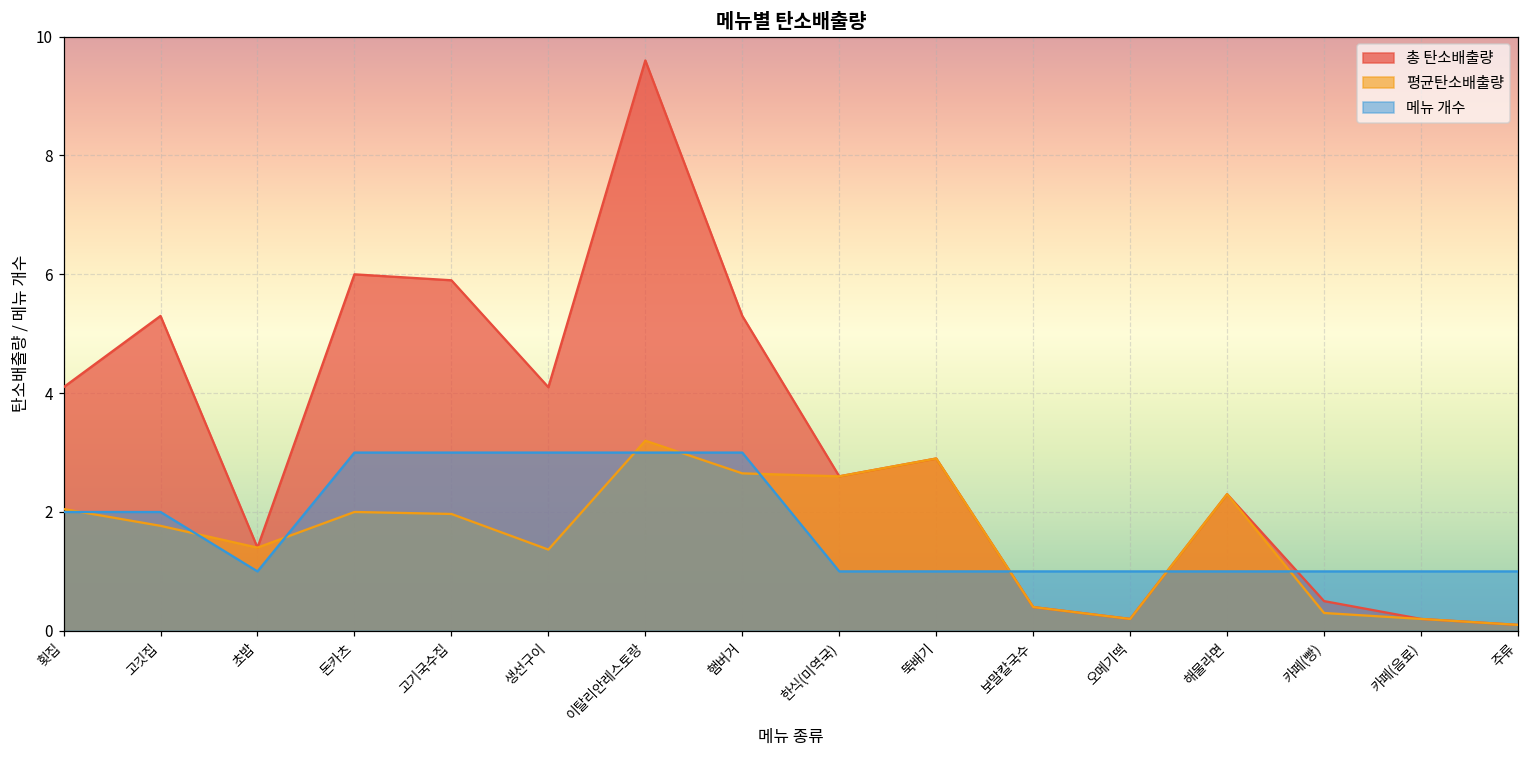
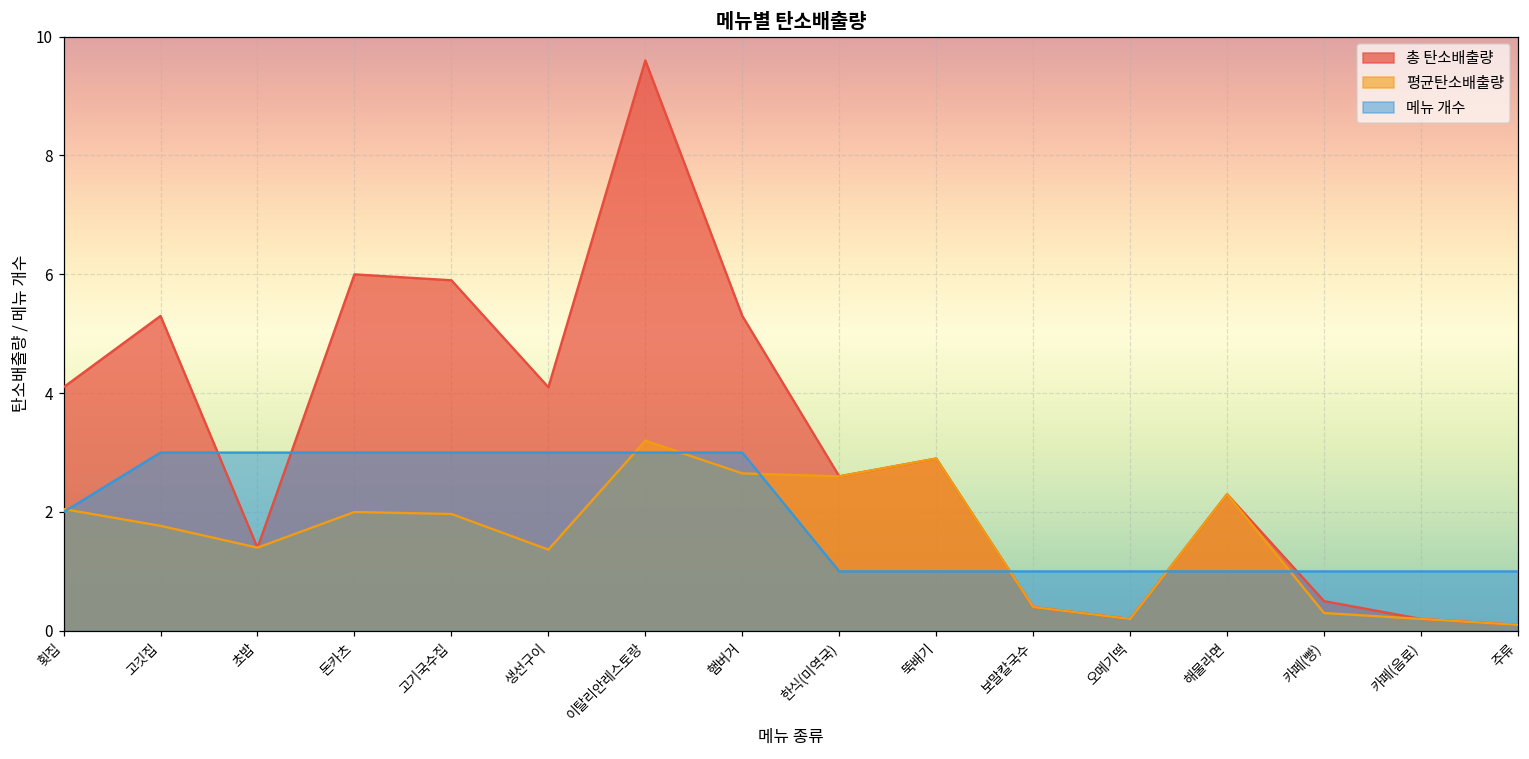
메뉴 개수, 고깃집: 2 -> 3
메뉴 개수, 초밥: 1 -> 3
